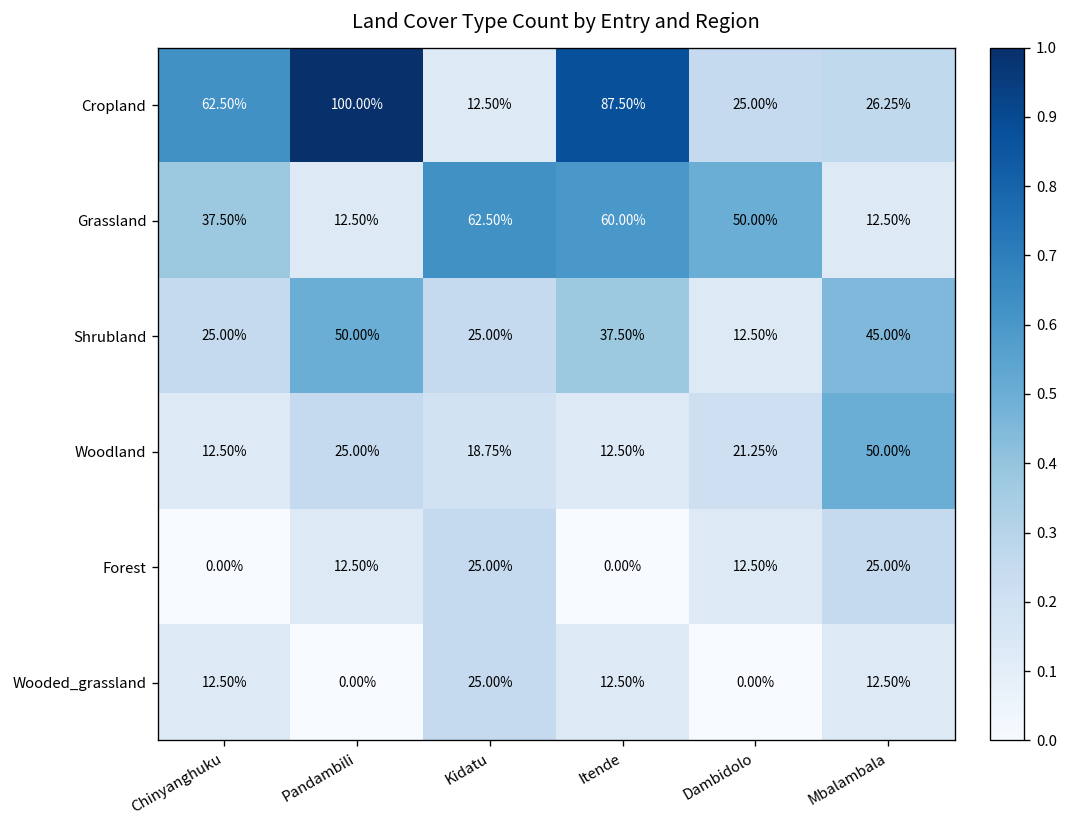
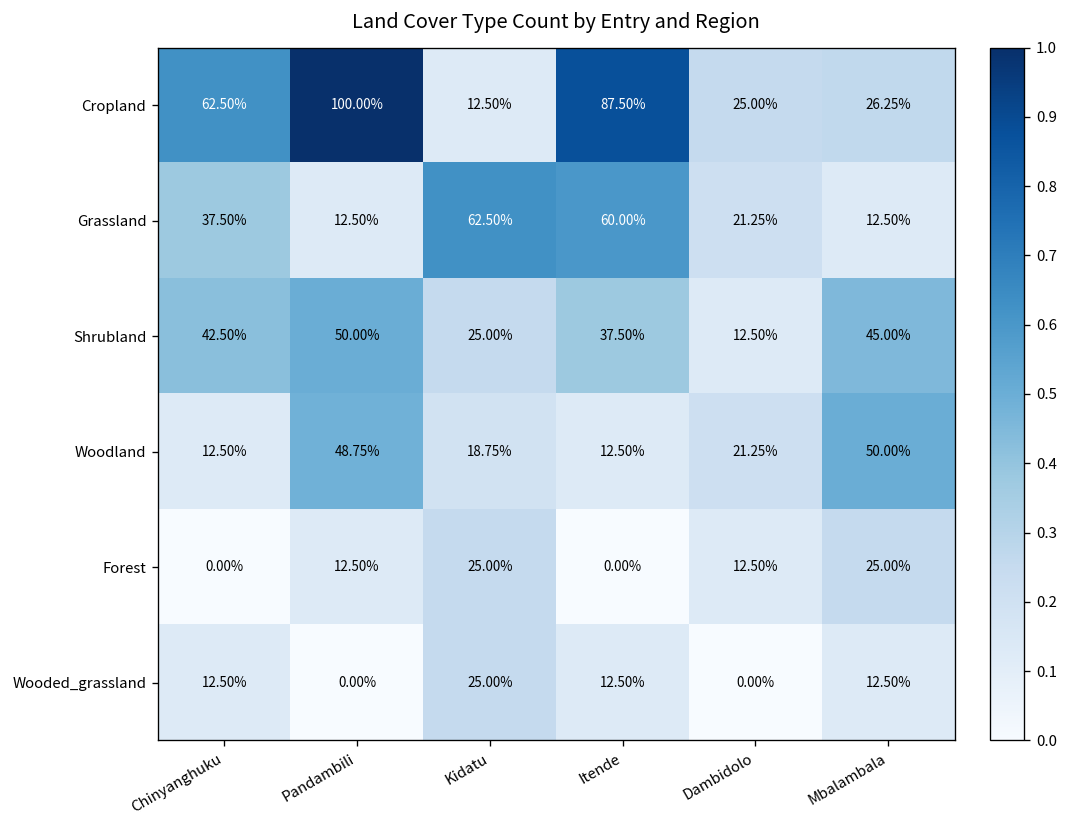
Grassland, Dambidolo: 50.00% -> 21.25%
Shrubland, Chinyanghuku: 25.00% -> 42.50%
Woodland, Pandambili: 25.00% -> 48.75%
